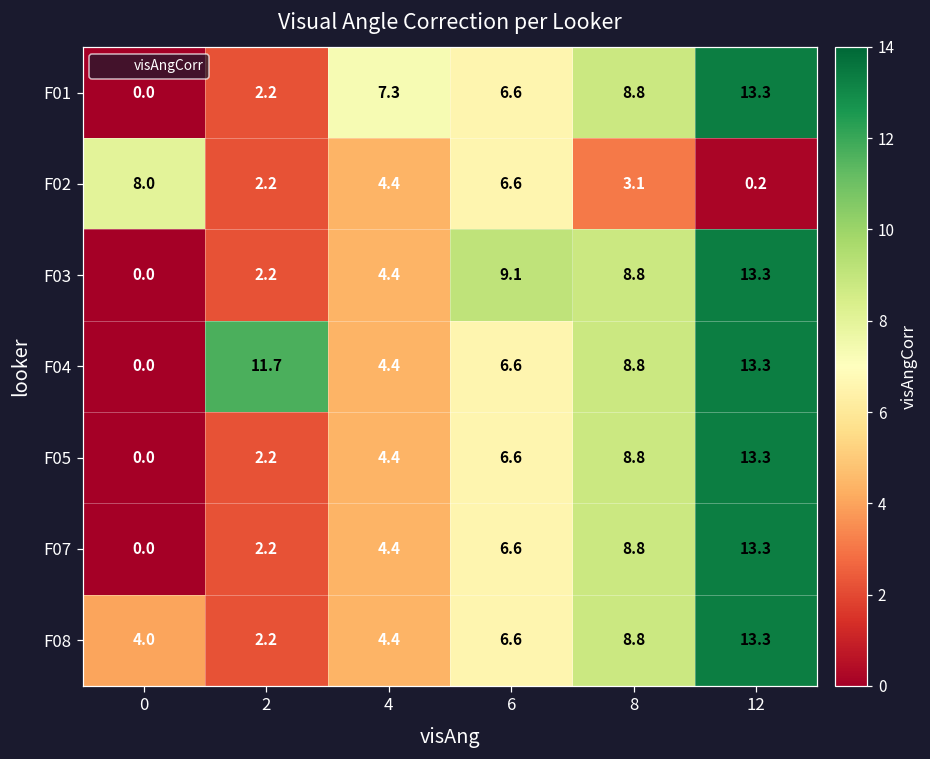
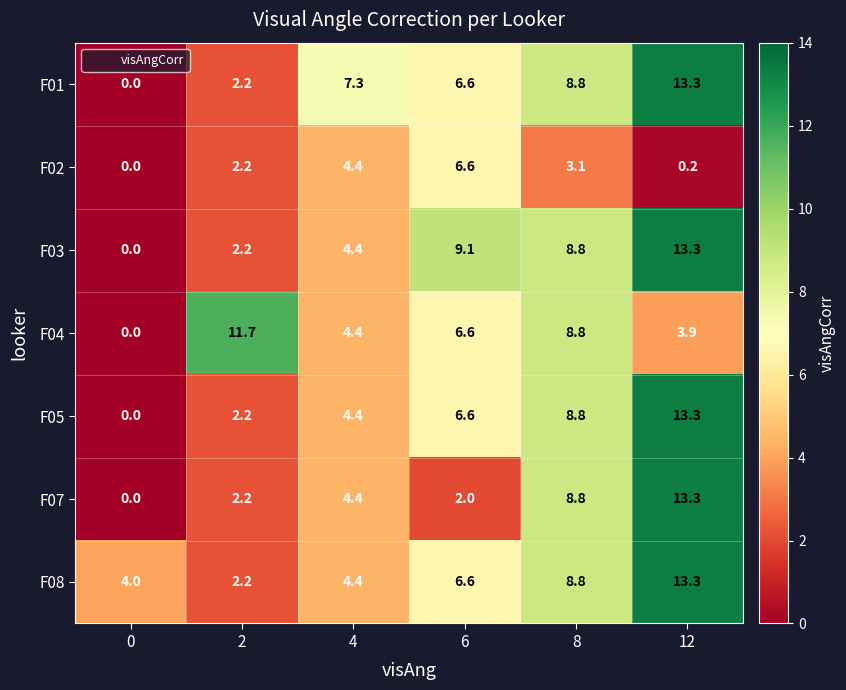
F02, 0: 8.0 -> 0.0
F04, 12: 13.3 -> 3.9
F07, 6: 6.6 -> 2.0
